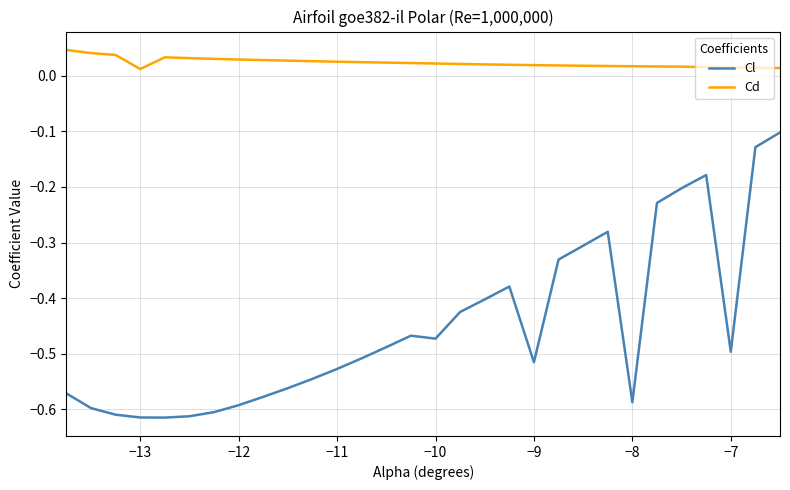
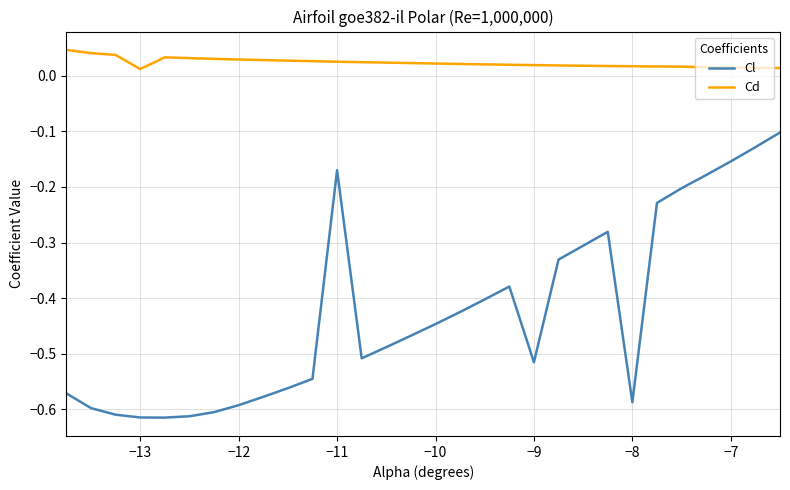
Cl, −11: -0.53 -> -0.17
Cl, −10: -0.47 -> -0.45
Cl, −7: -0.50 -> -0.15
